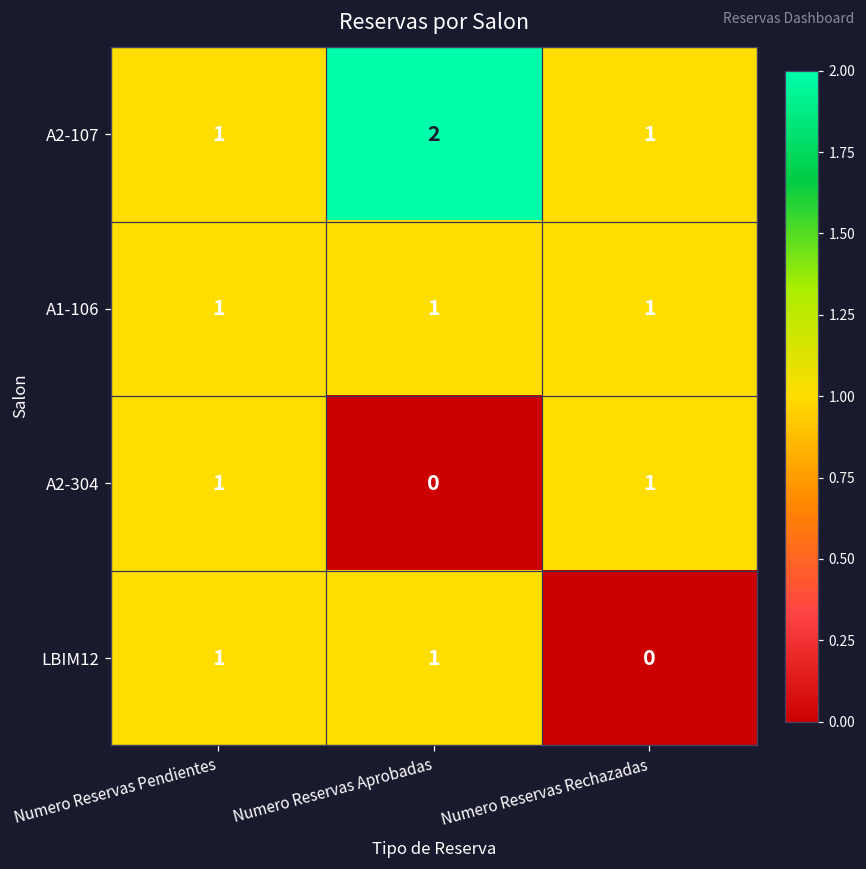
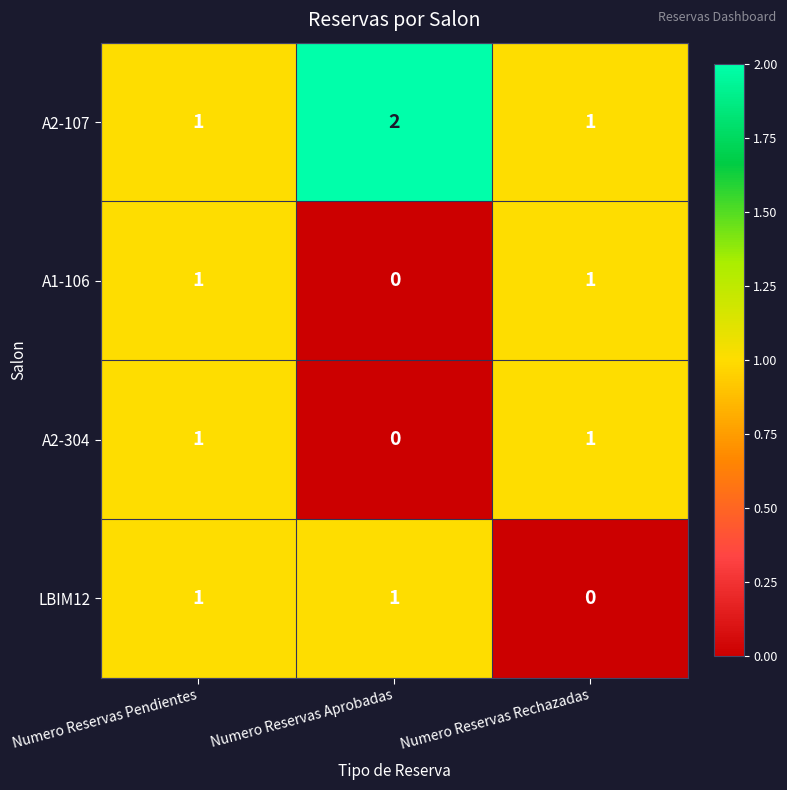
A1-106, Numero Reservas Aprobadas: 1 -> 0
